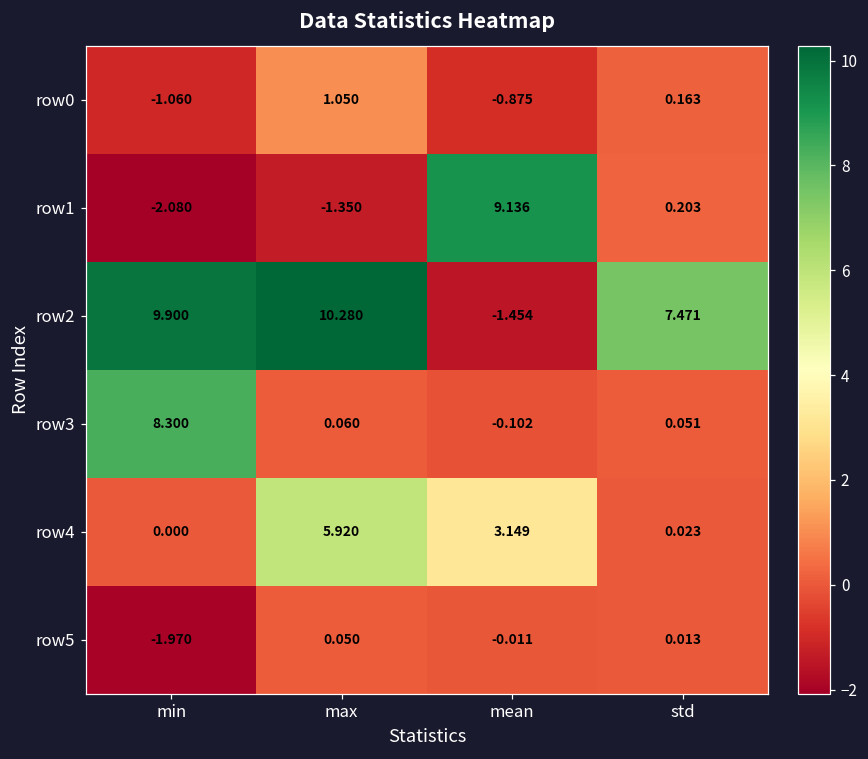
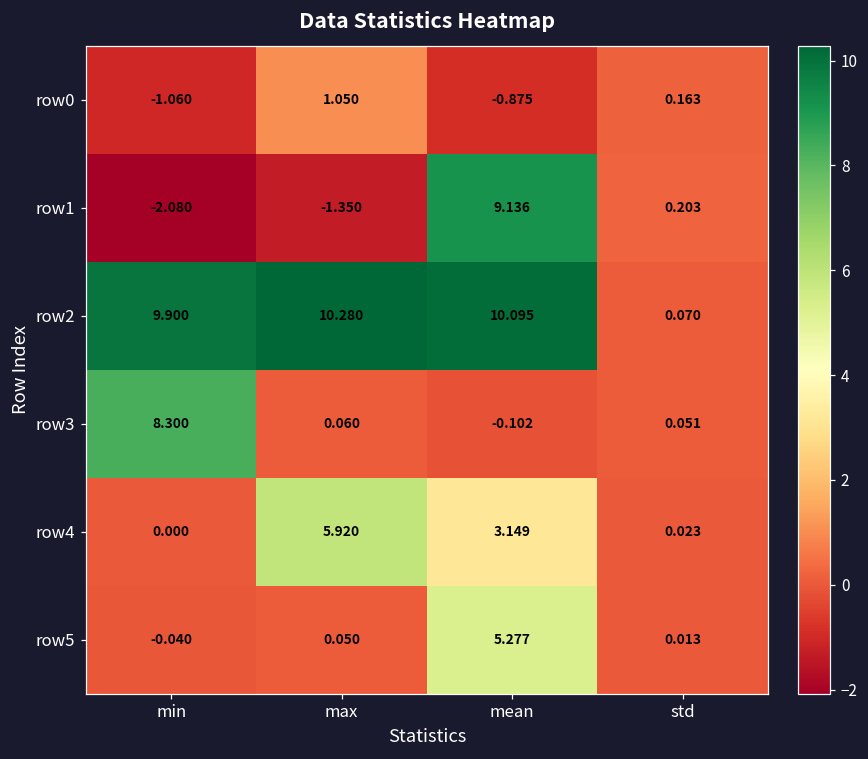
row2, mean: -1.454 -> 10.095
row2, std: 7.471 -> 0.070
row5, min: -1.970 -> -0.040
row5, mean: -0.011 -> 5.277
